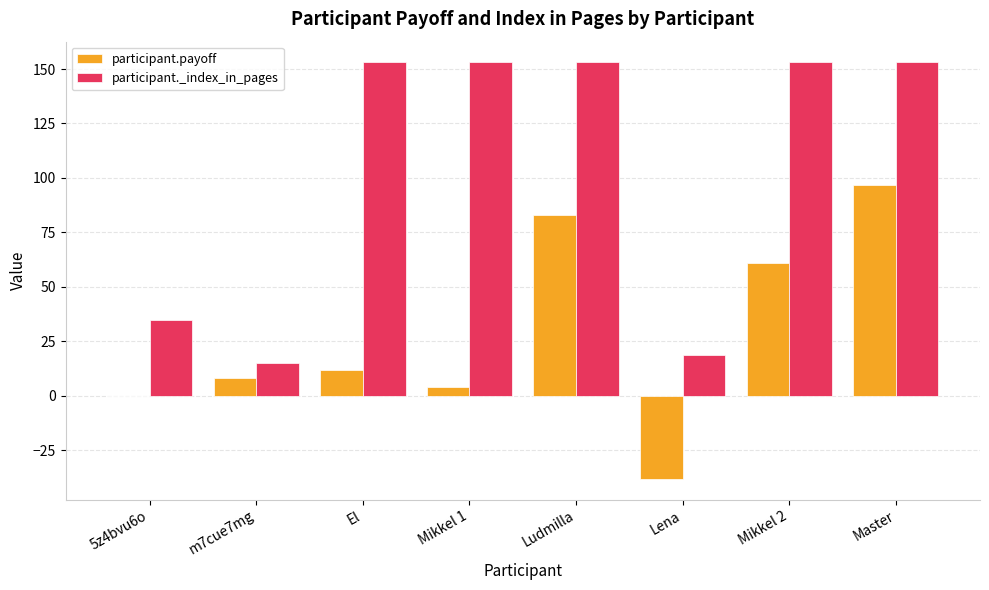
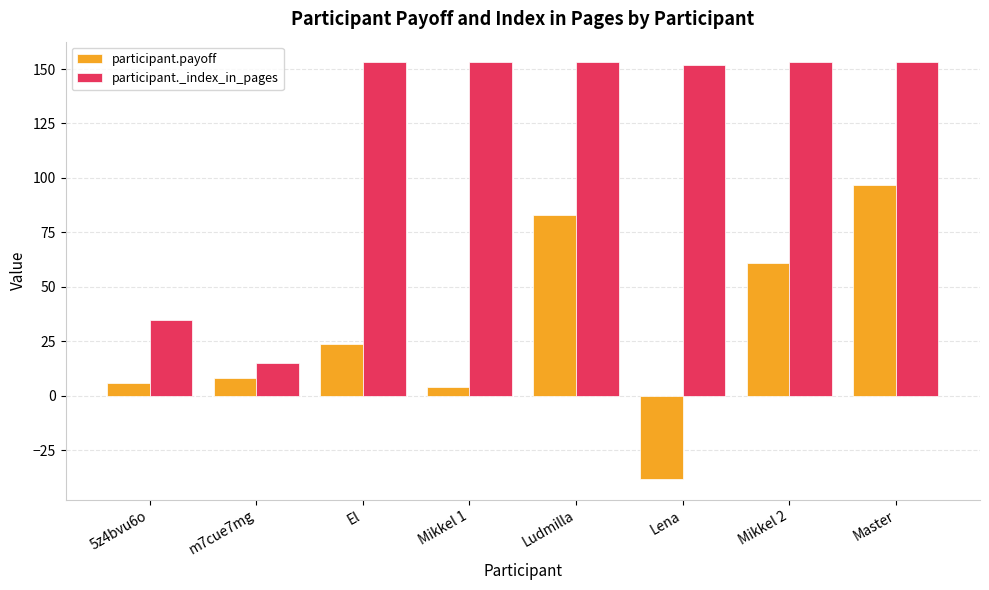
participant.payoff, 5z4bvu6o: 0 -> 6
participant.payoff, El: 12 -> 24
participant._index_in_pages, Lena: 19 -> 152
